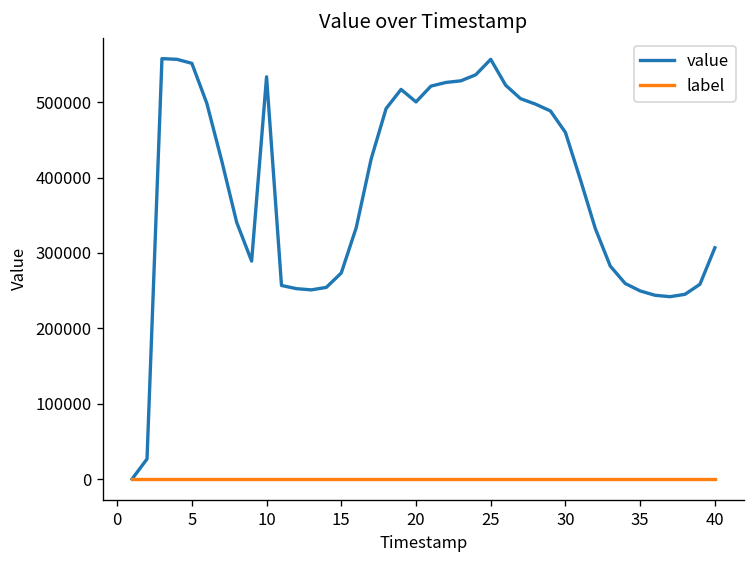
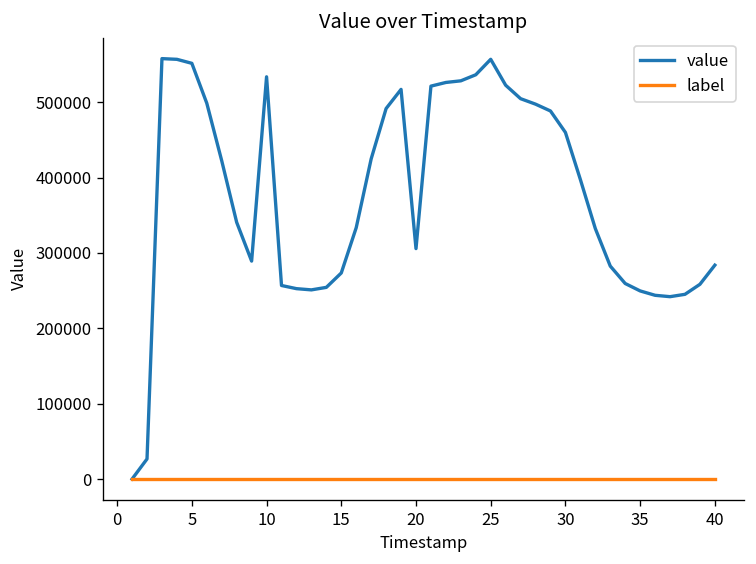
value, 20: 500000 -> 310000
value, 40: 310000 -> 280000
